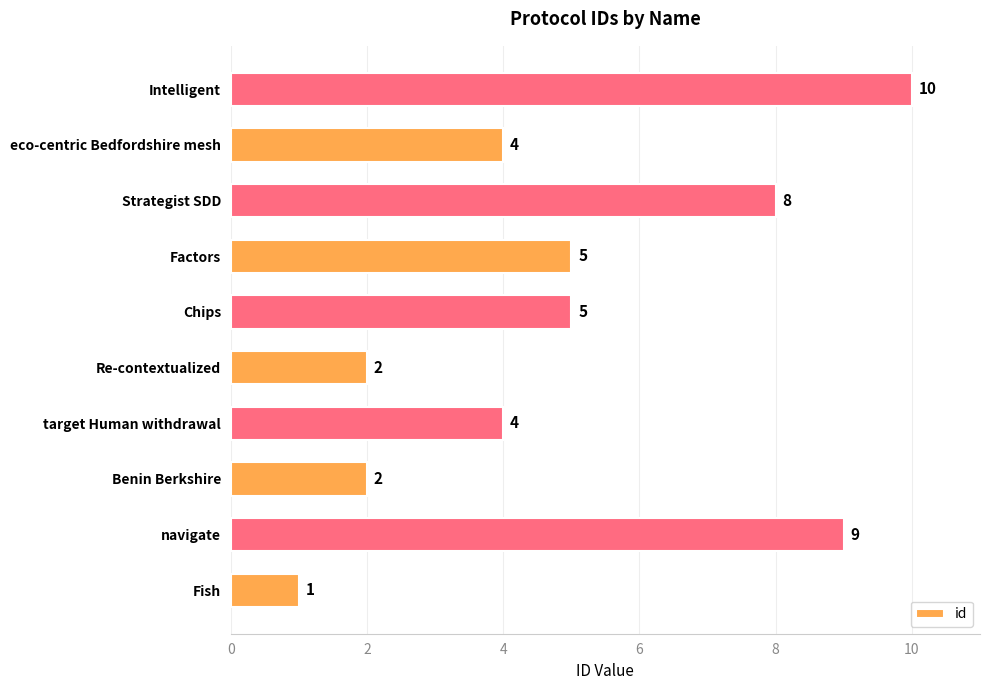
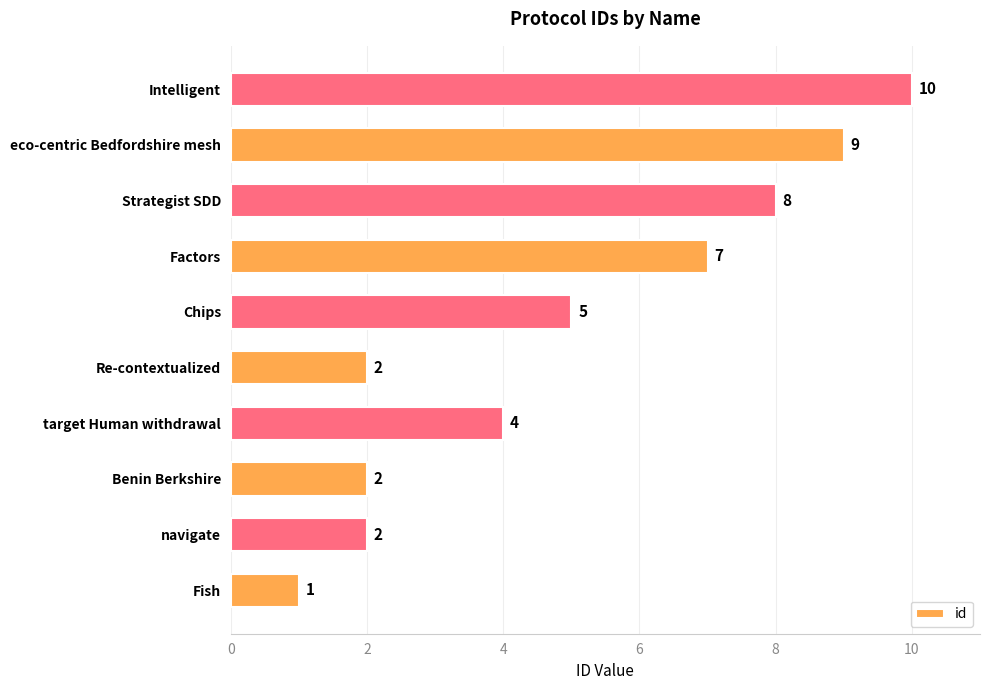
eco-centric Bedfordshire mesh: 4 -> 9
Factors: 5 -> 7
navigate: 9 -> 2
